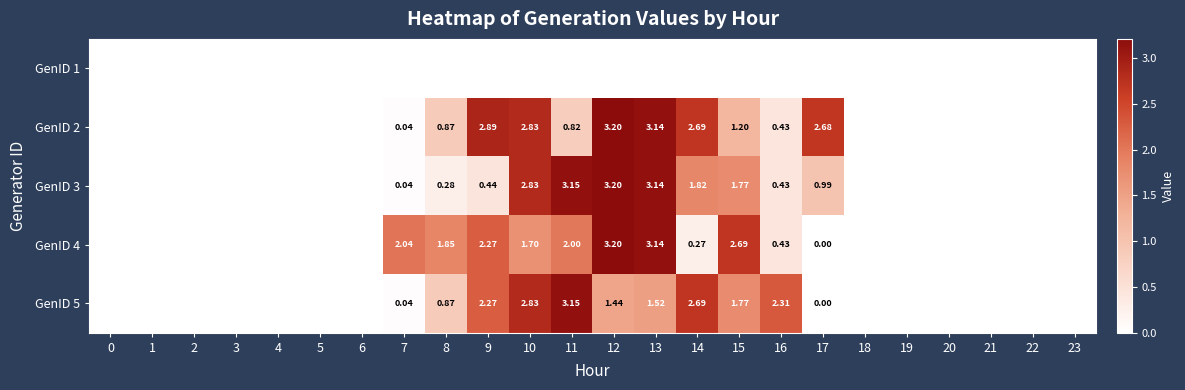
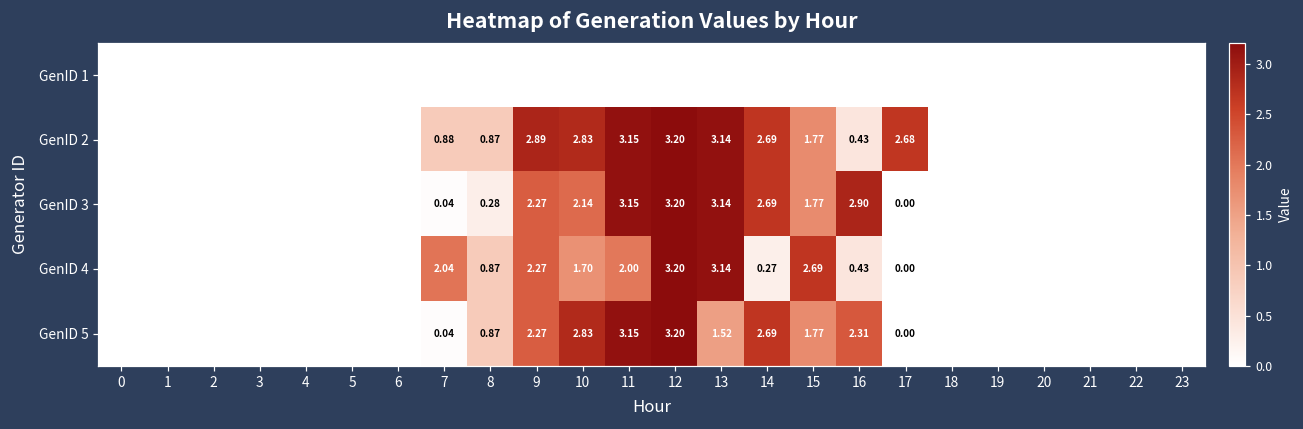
GenID 2, 7: 0.04 -> 0.88
GenID 2, 11: 0.82 -> 3.15
GenID 2, 15: 1.20 -> 1.77
GenID 3, 9: 0.44 -> 2.27
GenID 3, 10: 2.83 -> 2.14
GenID 3, 14: 1.82 -> 2.69
GenID 3, 16: 0.43 -> 2.90
GenID 3, 17: 0.99 -> 0.00
GenID 4, 8: 1.85 -> 0.87
GenID 5, 12: 1.44 -> 3.20
